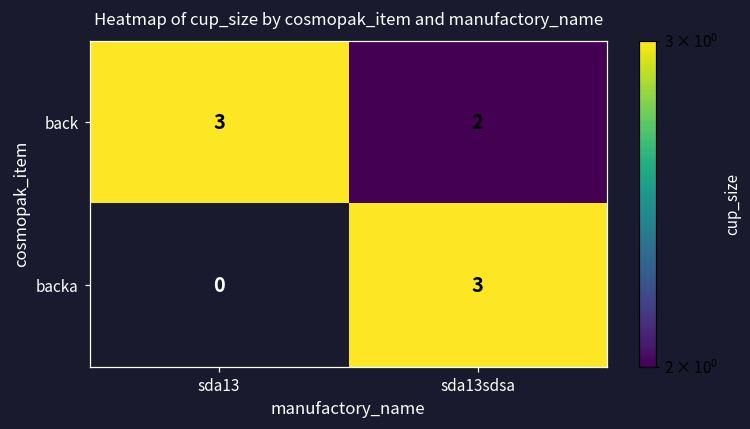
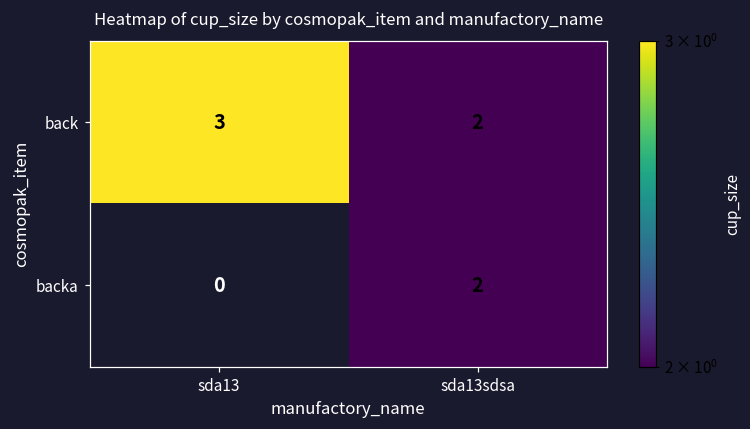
backa, sda13sdsa: 3 -> 2
